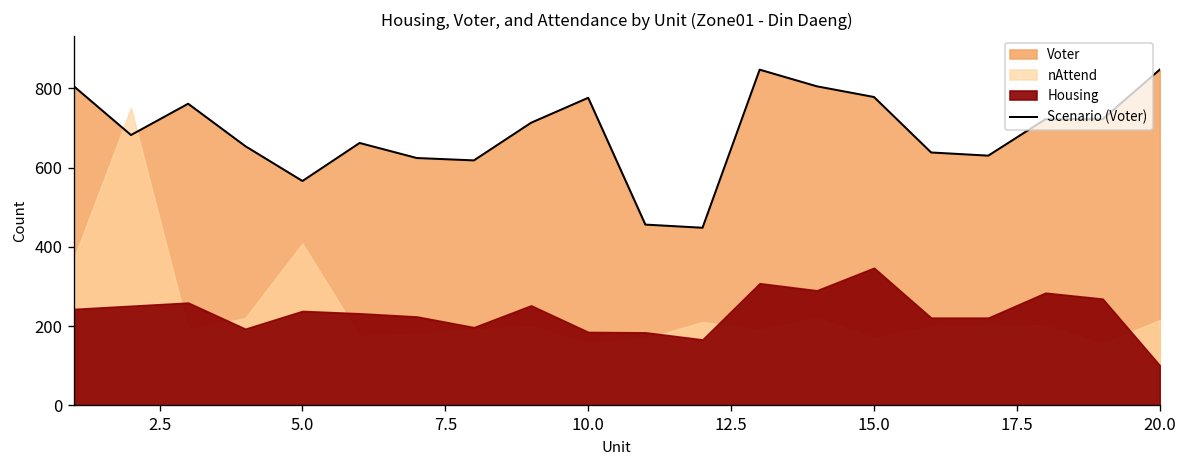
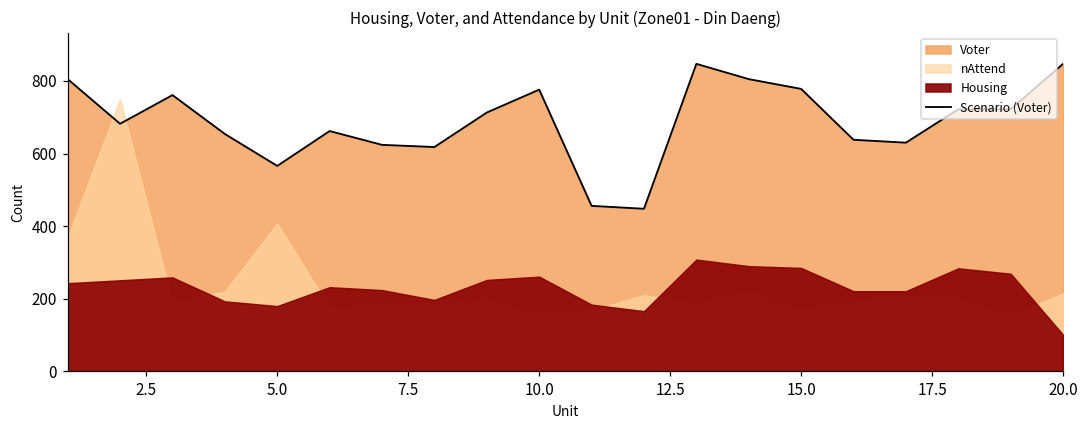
Housing, 5.0: 240 -> 180
Housing, 10.0: 190 -> 260
Housing, 15.0: 350 -> 290
